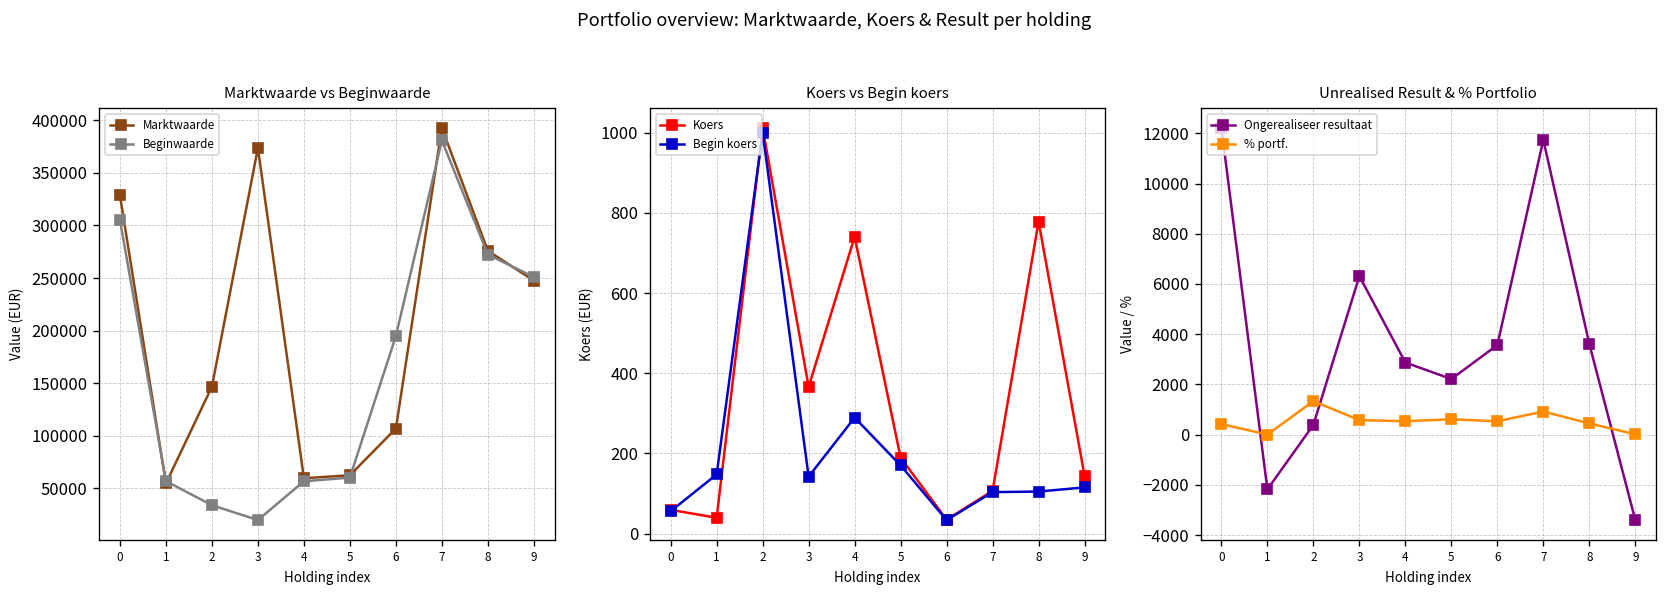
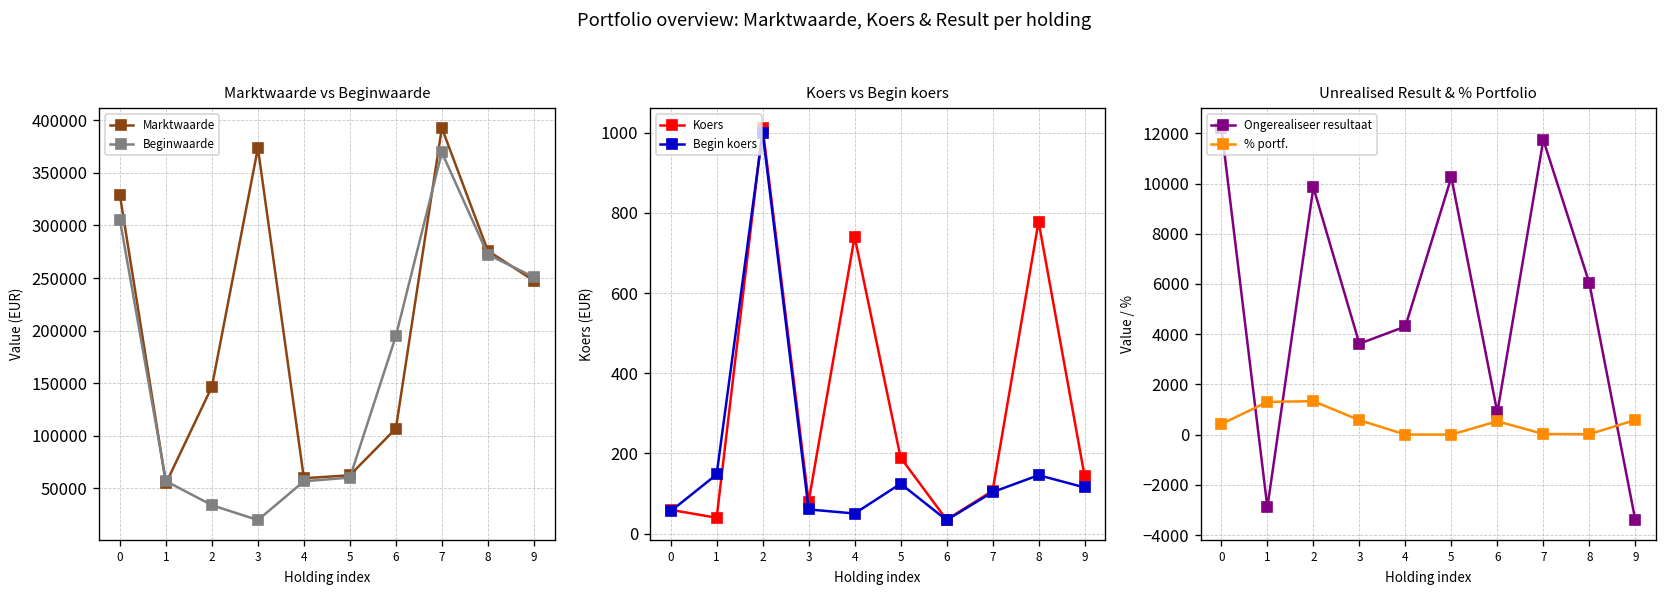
Marktwaarde vs Beginwaarde, Beginwaarde, 7: 380000 -> 370000
Koers vs Begin koers, Koers, 3: 370 -> 80
Koers vs Begin koers, Begin koers, 3: 140 -> 60
Koers vs Begin koers, Begin koers, 4: 290 -> 50
Koers vs Begin koers, Begin koers, 5: 170 -> 120
Koers vs Begin koers, Begin koers, 8: 110 -> 150
Unrealised Result & % Portfolio, Ongerealiseer resultaat, 1: -2200 -> -2900
Unrealised Result & % Portfolio, % portf., 1: 0 -> 1300
Unrealised Result & % Portfolio, Ongerealiseer resultaat, 2: 400 -> 9800
Unrealised Result & % Portfolio, Ongerealiseer resultaat, 3: 6300 -> 3600
Unrealised Result & % Portfolio, Ongerealiseer resultaat, 4: 2900 -> 4300
Unrealised Result & % Portfolio, % portf., 4: 500 -> 0
Unrealised Result & % Portfolio, Ongerealiseer resultaat, 5: 2200 -> 10300
Unrealised Result & % Portfolio, % portf., 5: 600 -> 0
Unrealised Result & % Portfolio, Ongerealiseer resultaat, 6: 3600 -> 900
Unrealised Result & % Portfolio, % portf., 7: 900 -> 0
Unrealised Result & % Portfolio, Ongerealiseer resultaat, 8: 3600 -> 6000
Unrealised Result & % Portfolio, % portf., 8: 400 -> 0
Unrealised Result & % Portfolio, % portf., 9: 0 -> 600
